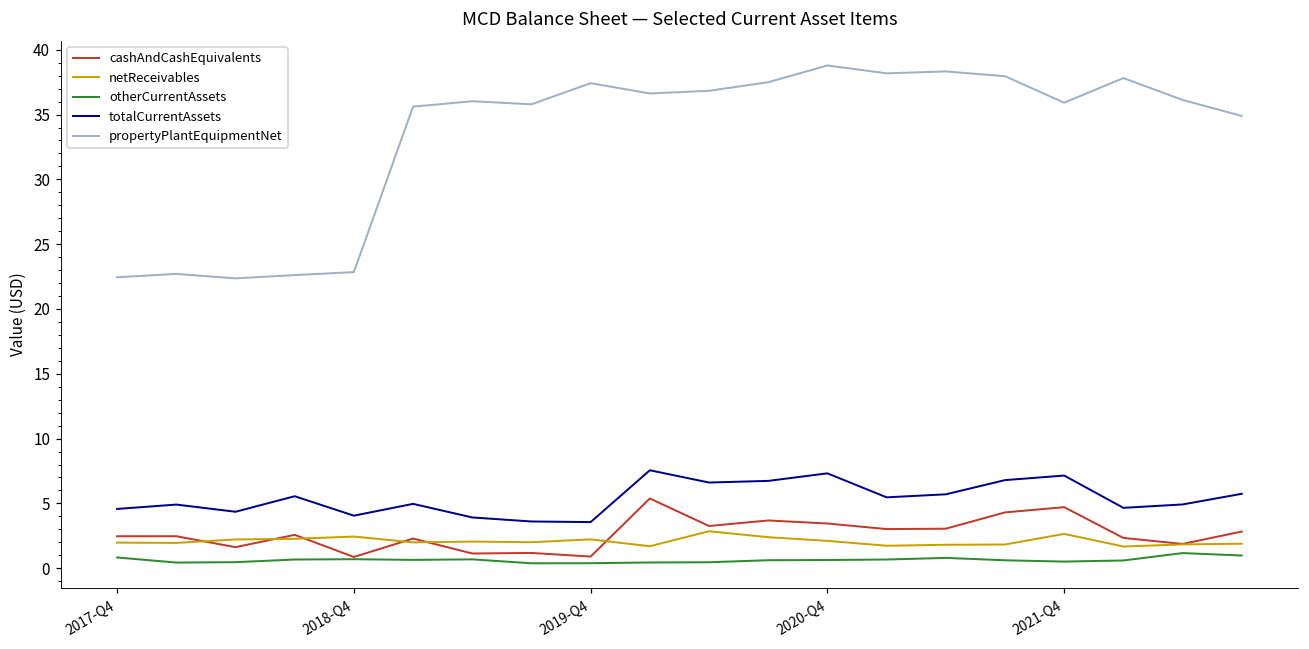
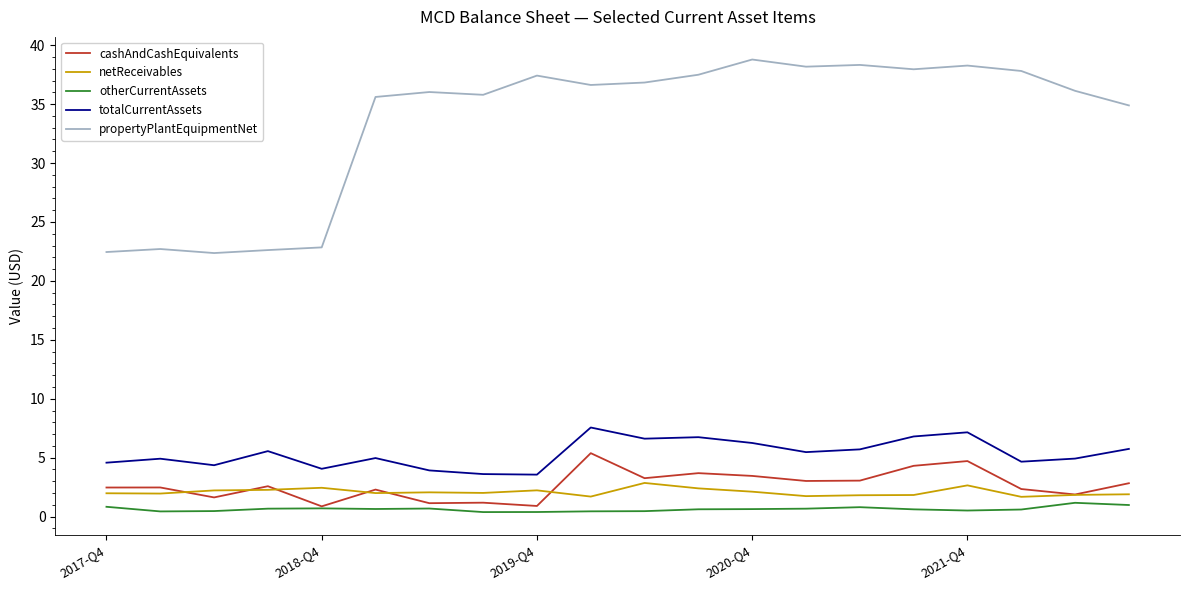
totalCurrentAssets, 2020-Q4: 7.3 -> 6.2
propertyPlantEquipmentNet, 2021-Q4: 35.9 -> 38.3
